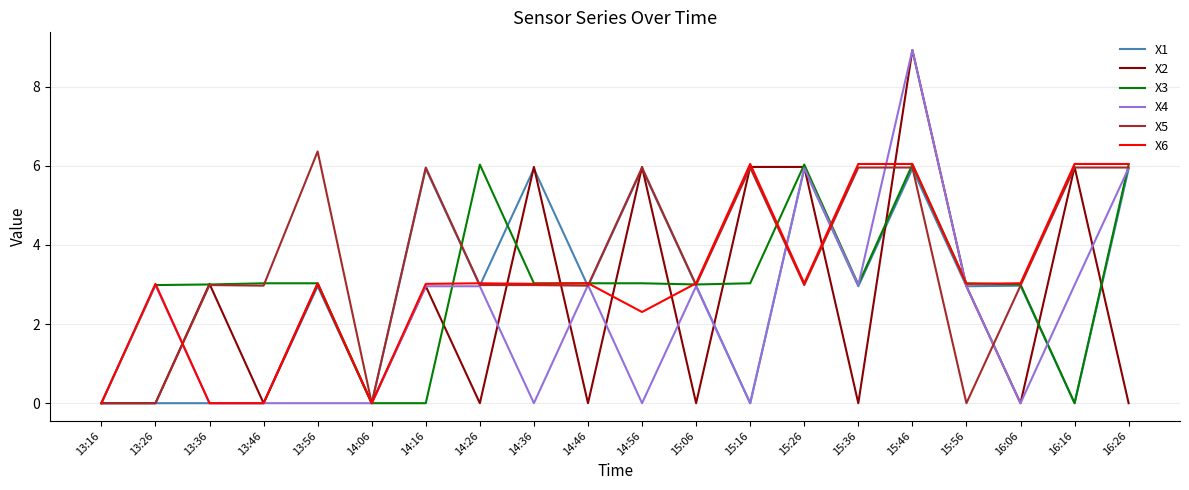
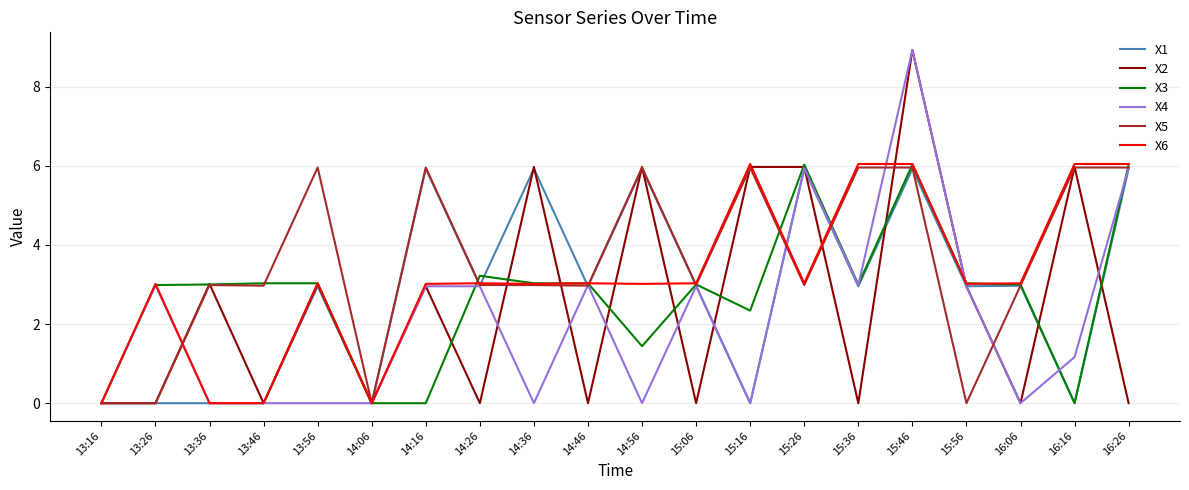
X5, 13:56: 6.4 -> 6.0
X3, 14:26: 6.0 -> 3.2
X3, 14:56: 3.0 -> 1.4
X6, 14:56: 2.3 -> 3.0
X3, 15:16: 3.0 -> 2.3
X4, 16:16: 3.0 -> 1.2
